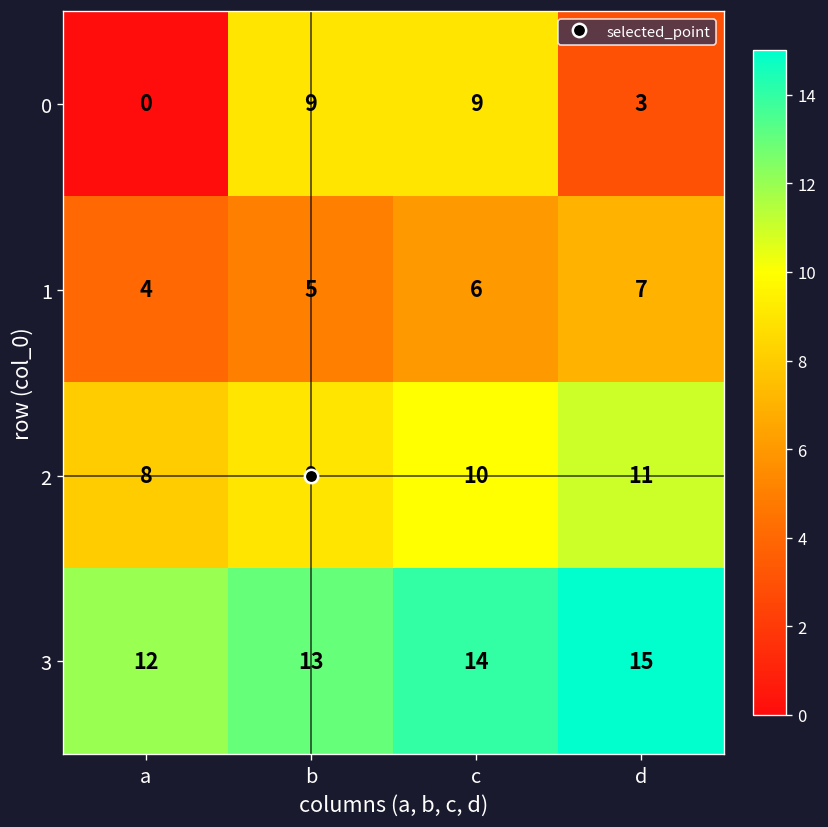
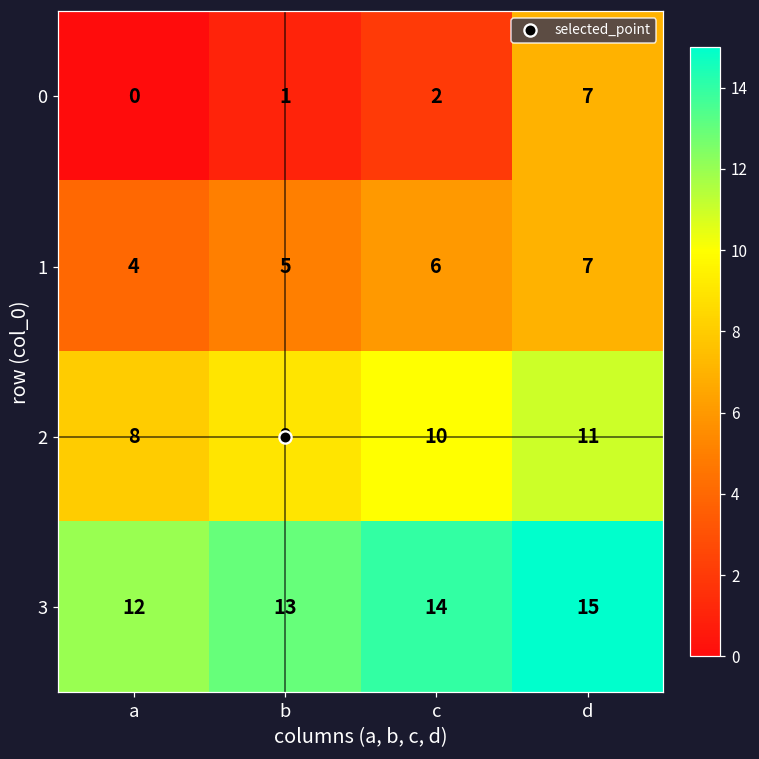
0, b: 9 -> 1
0, c: 9 -> 2
0, d: 3 -> 7
